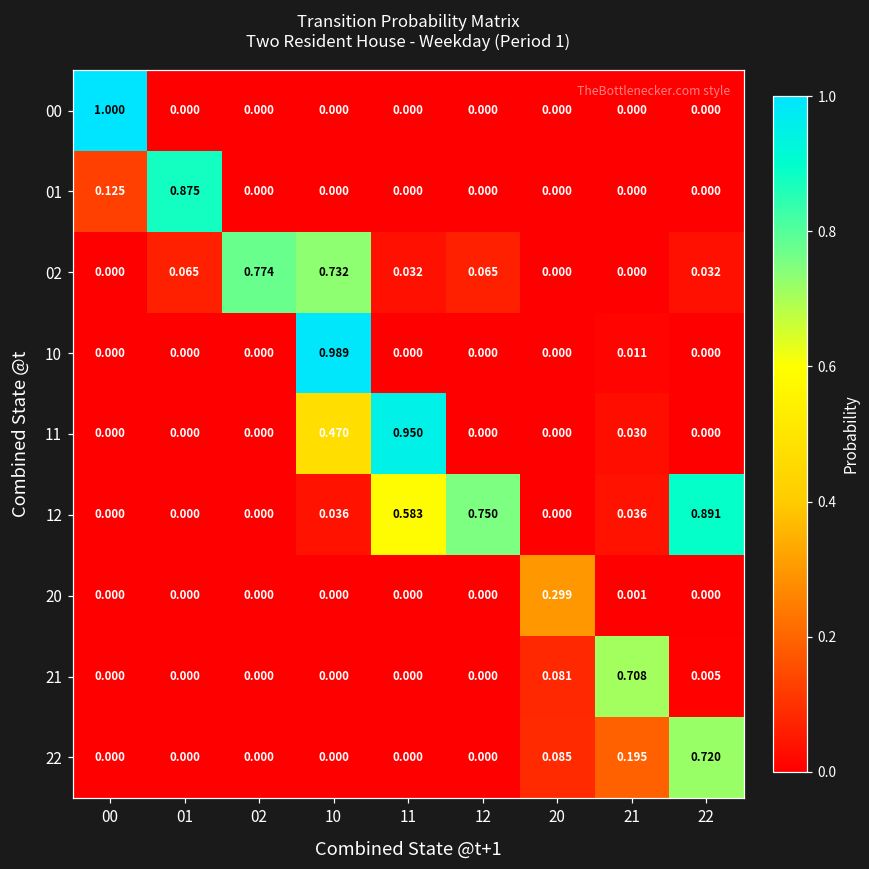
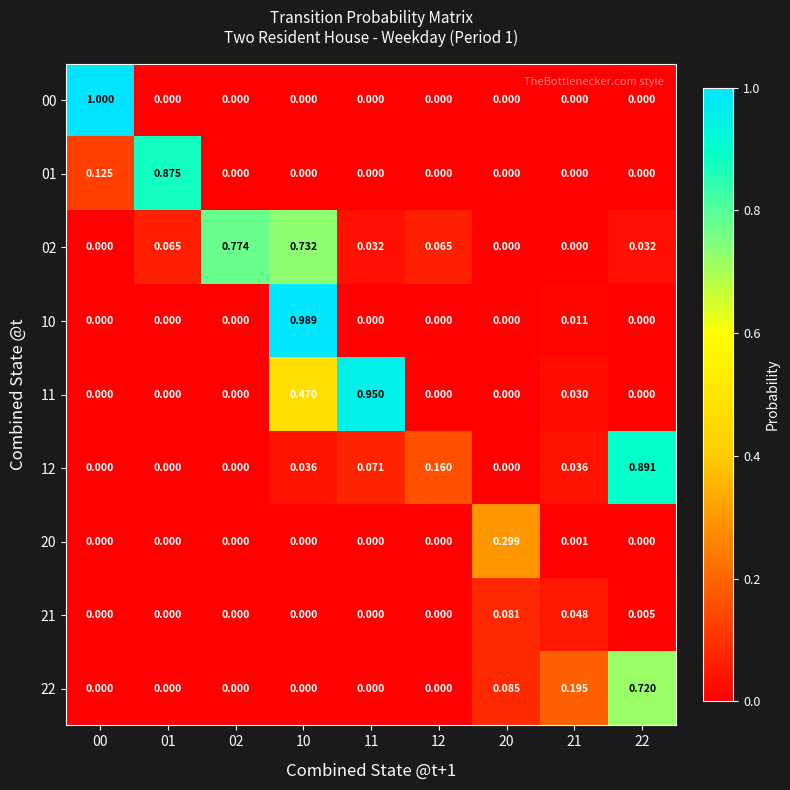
12, 11: 0.583 -> 0.071
12, 12: 0.750 -> 0.160
21, 21: 0.708 -> 0.048
